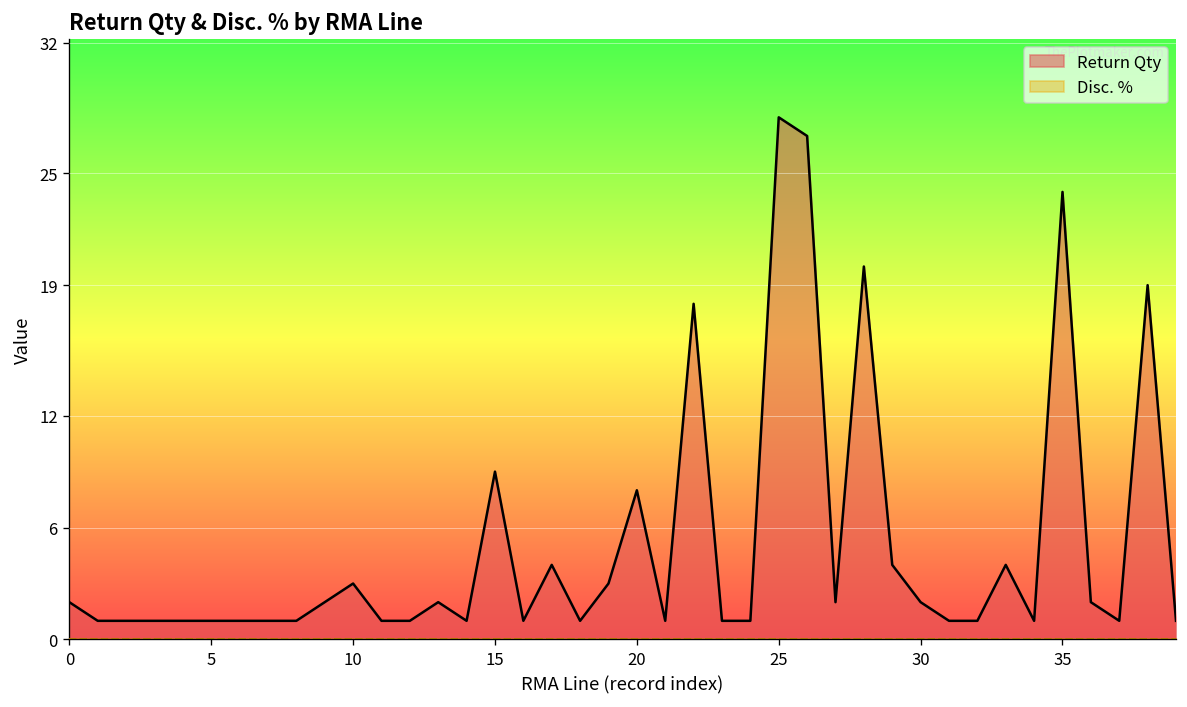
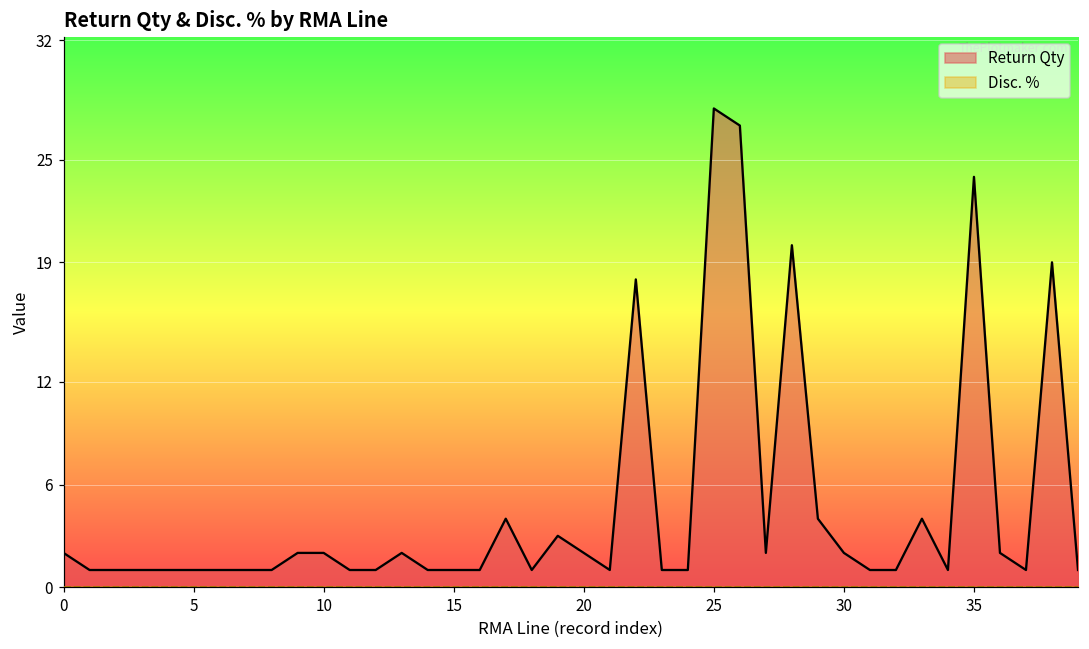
Return Qty, 10: 3 -> 2
Return Qty, 15: 9 -> 1
Return Qty, 20: 8 -> 2
